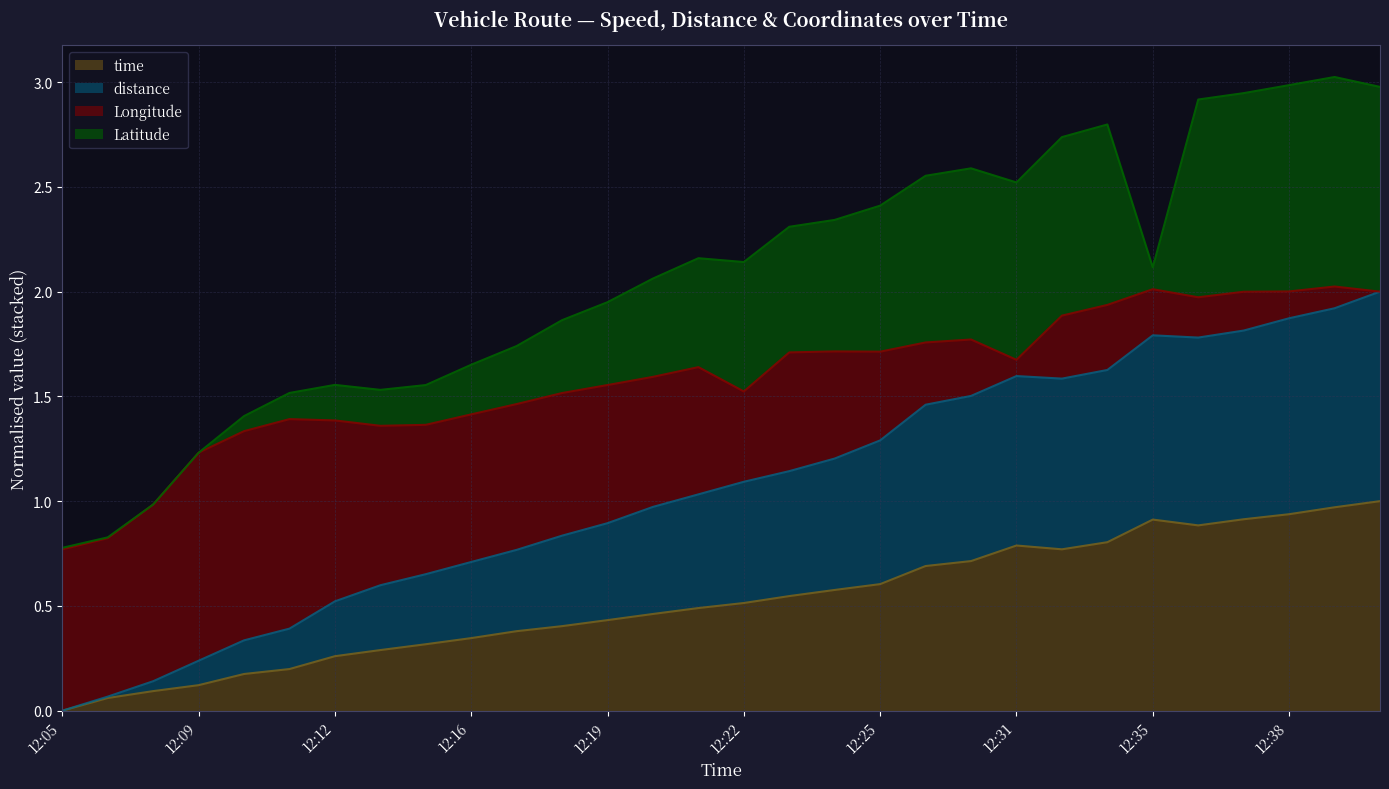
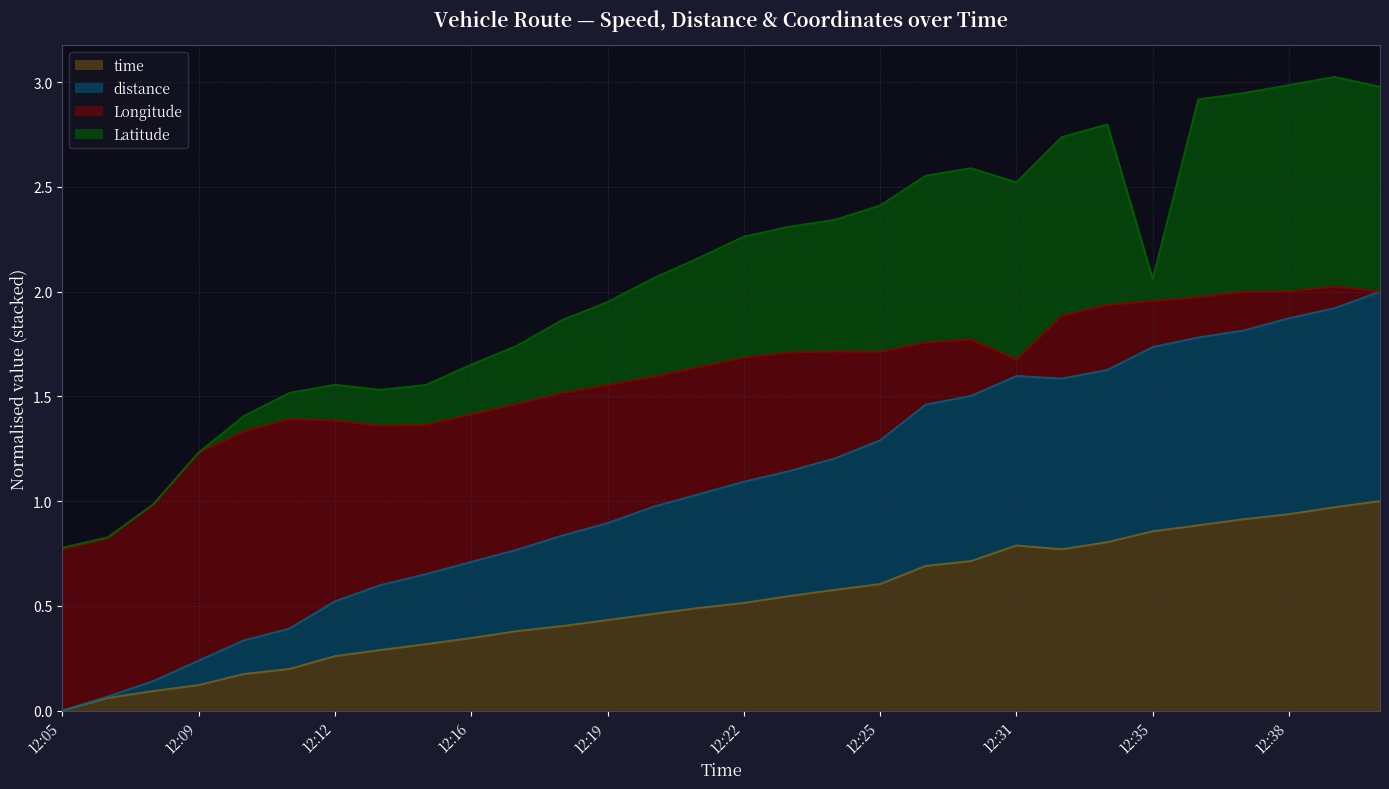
Longitude, 12:22: 0.43 -> 0.59
Latitude, 12:22: 0.62 -> 0.58
time, 12:35: 0.91 -> 0.86
